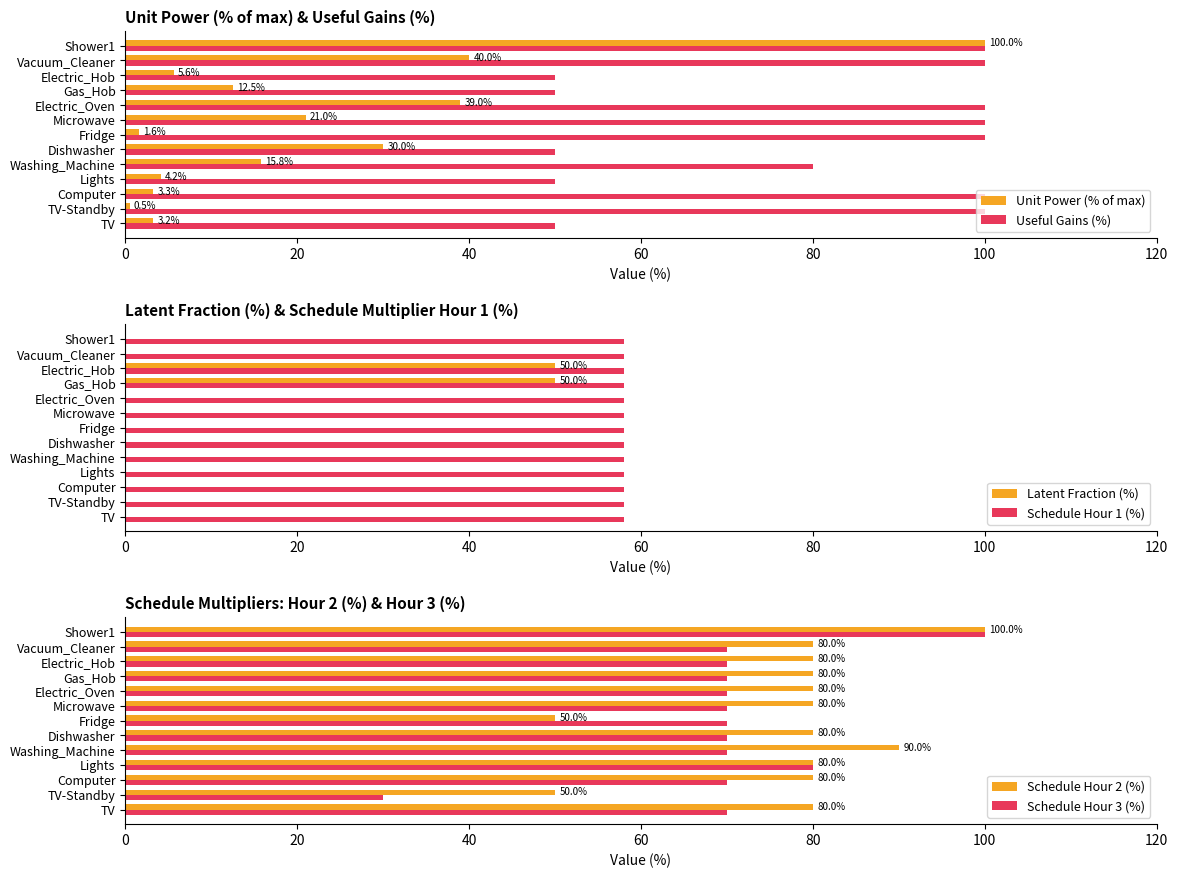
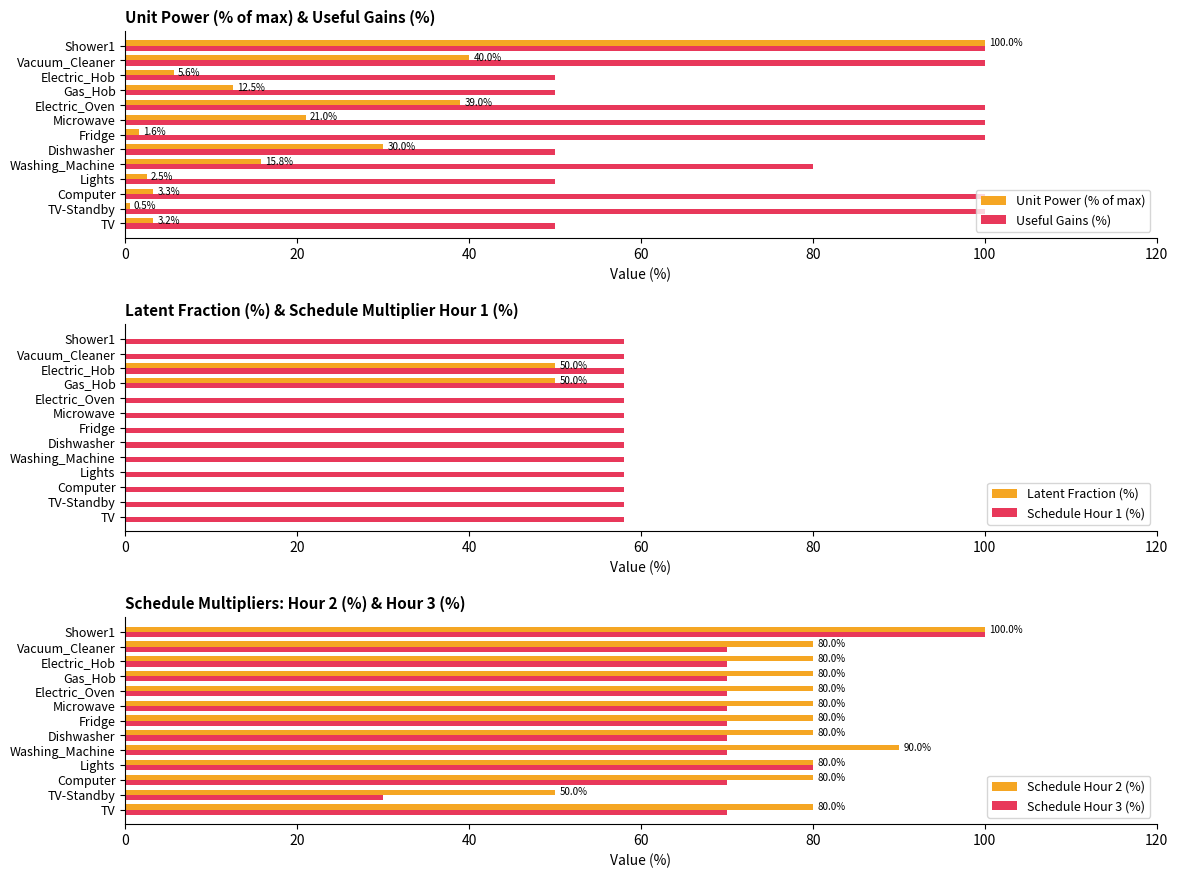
Unit Power (% of max) & Useful Gains (%), Unit Power (% of max), Lights: 4.2% -> 2.5%
Schedule Multipliers: Hour 2 (%) & Hour 3 (%), Schedule Hour 2 (%), Fridge: 50.0% -> 80.0%
